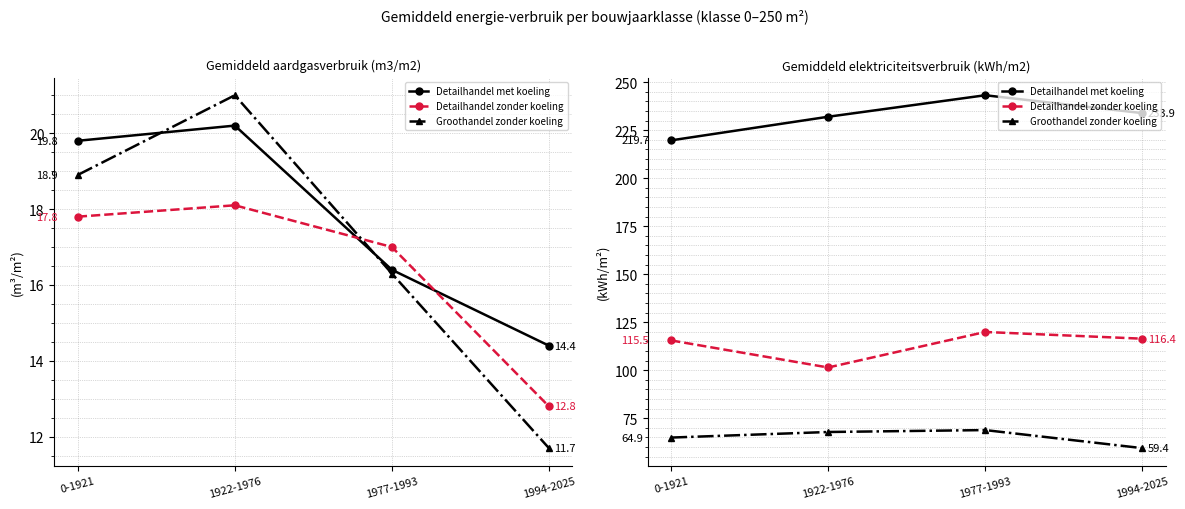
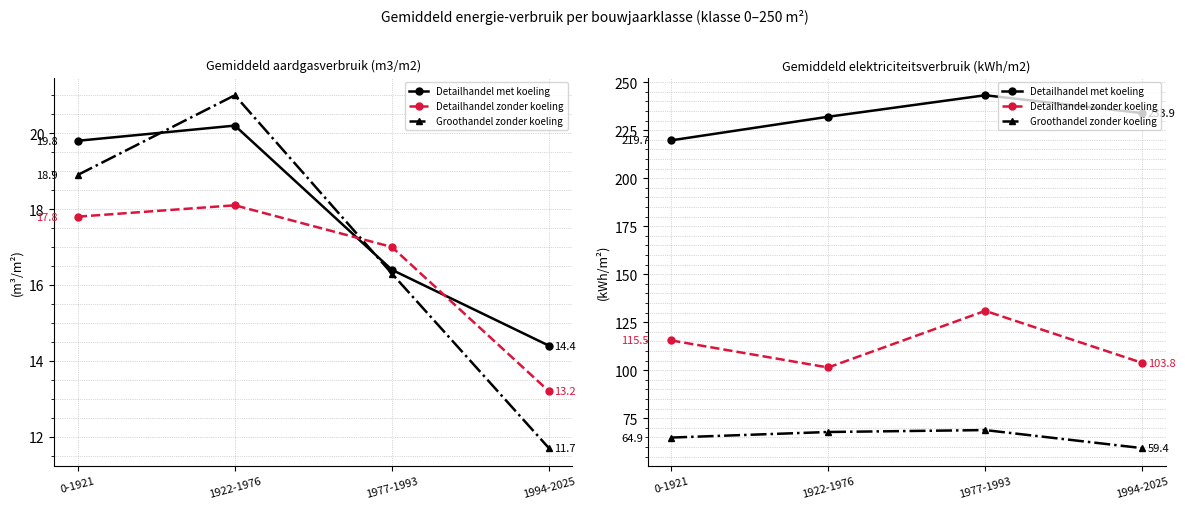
Gemiddeld aardgasverbruik (m3/m2), Detailhandel zonder koeling, 1994-2025: 12.8 -> 13.2
Gemiddeld elektriciteitsverbruik (kWh/m2), Detailhandel zonder koeling, 1977-1993: 120 -> 131
Gemiddeld elektriciteitsverbruik (kWh/m2), Detailhandel zonder koeling, 1994-2025: 116.4 -> 103.8
